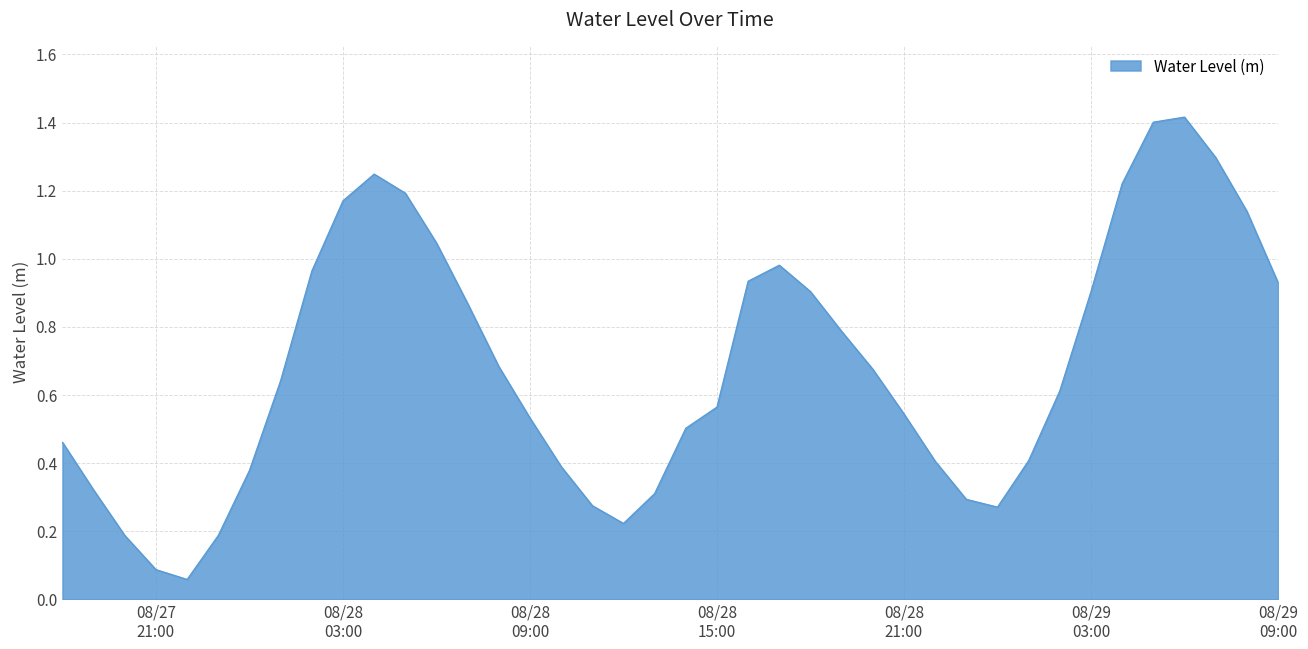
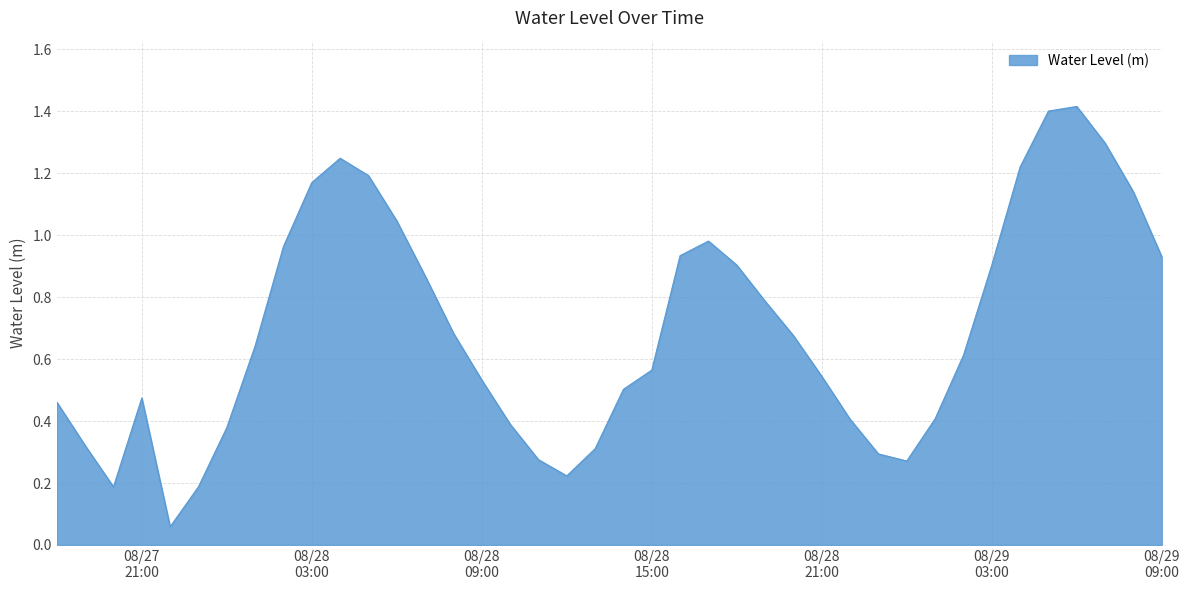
08/27 21:00: 0.09 -> 0.47
